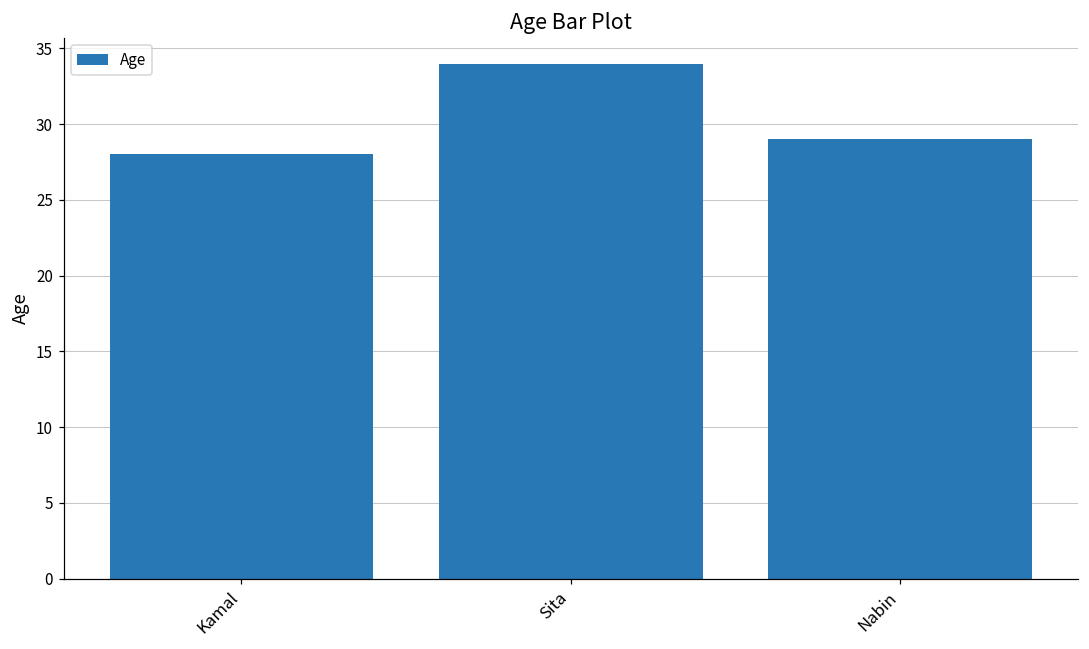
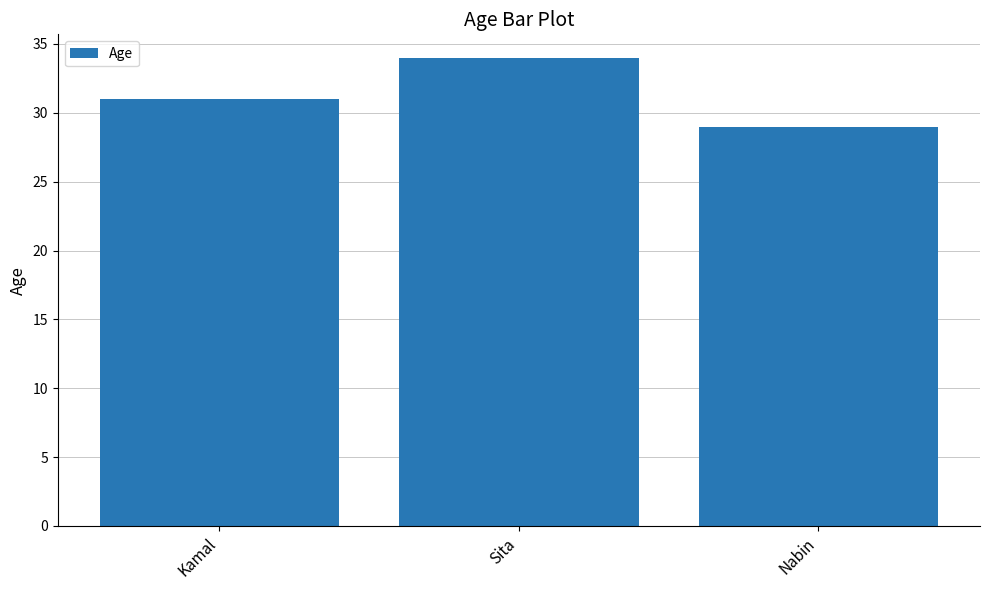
Kamal: 28 -> 31
